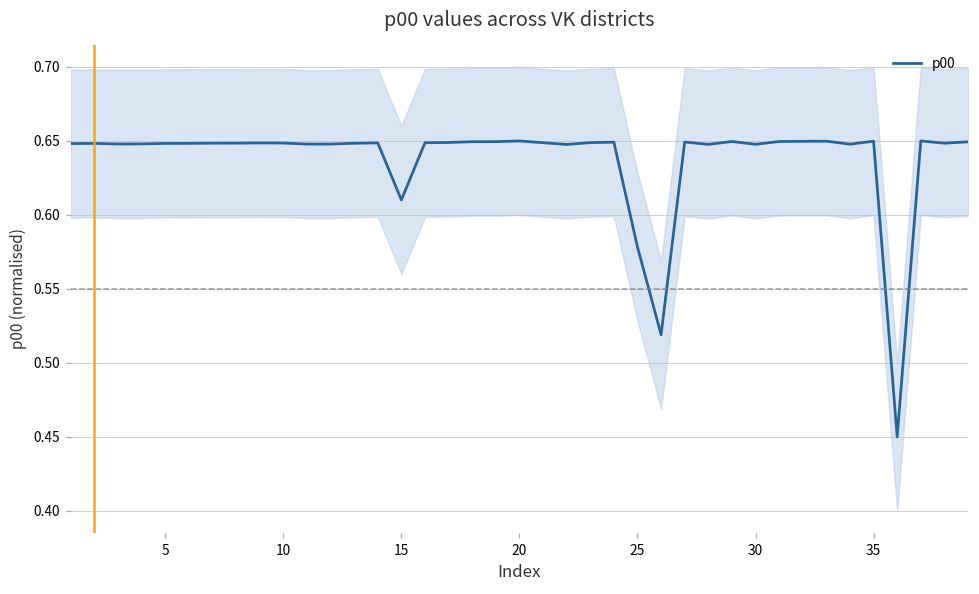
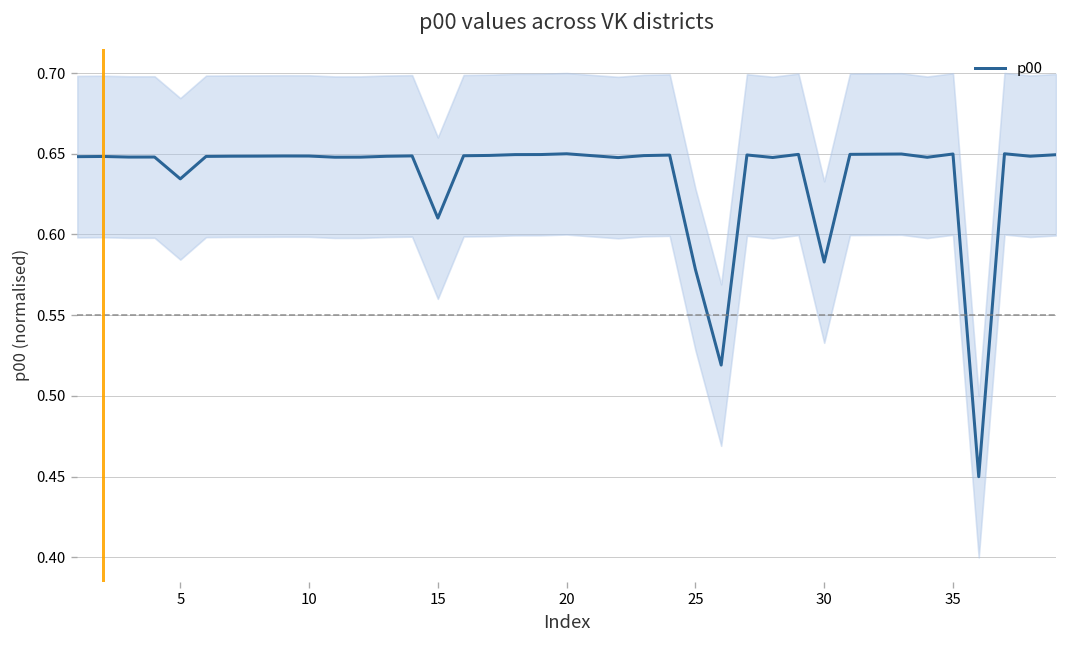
p00, 5: 0.648 -> 0.634
p00, 30: 0.648 -> 0.583
